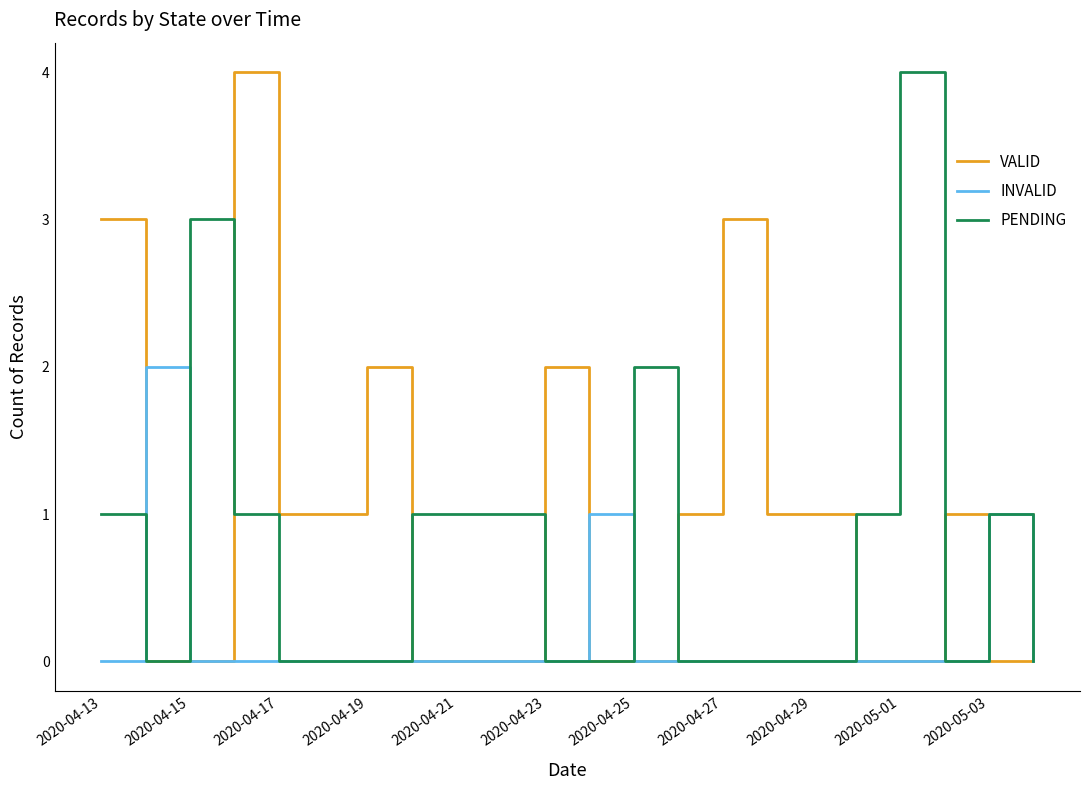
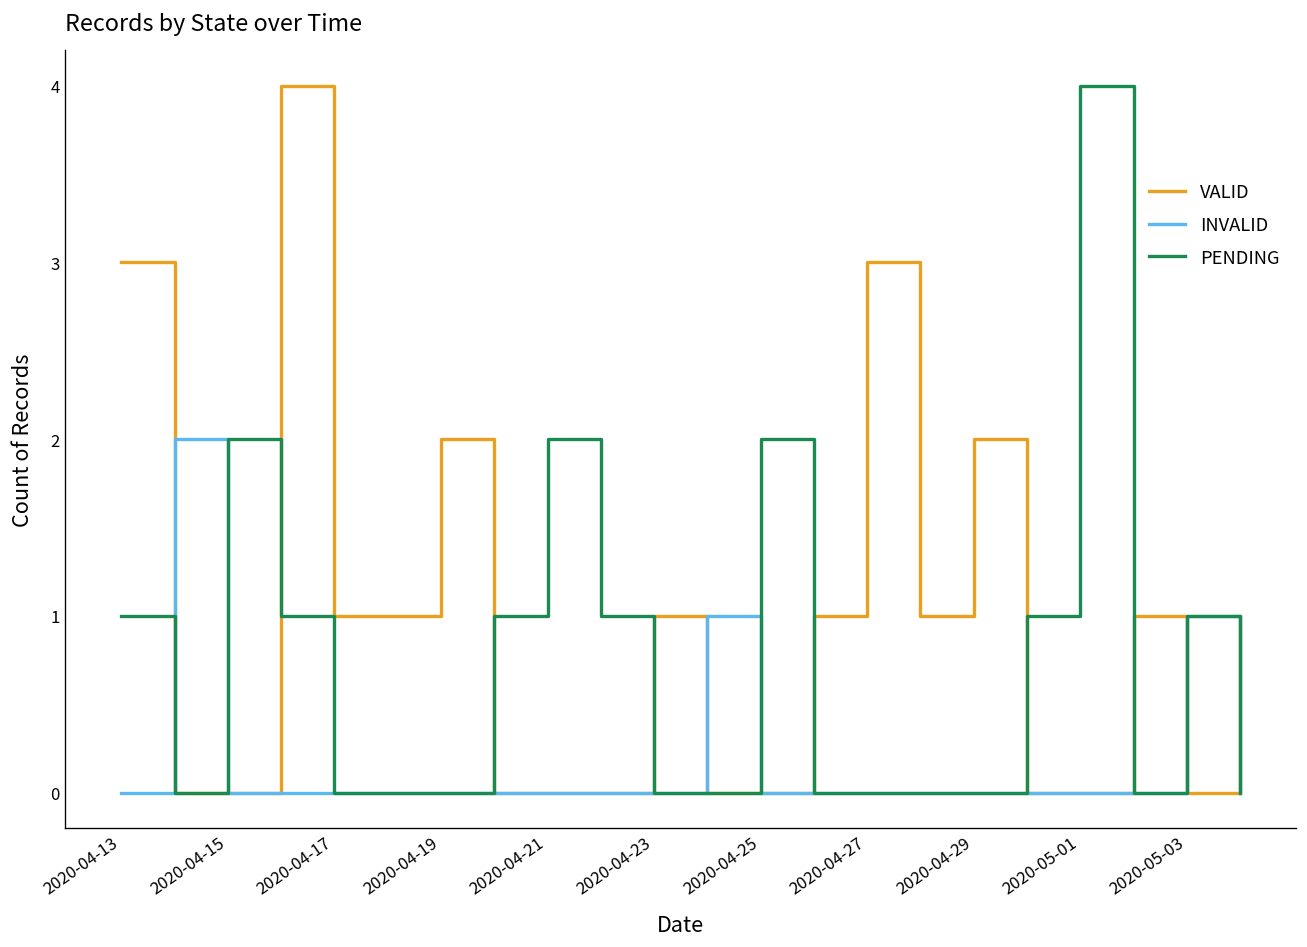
PENDING, 2020-04-15: 3 -> 2
PENDING, 2020-04-21: 1 -> 2
VALID, 2020-04-23: 2 -> 1
VALID, 2020-04-29: 1 -> 2
